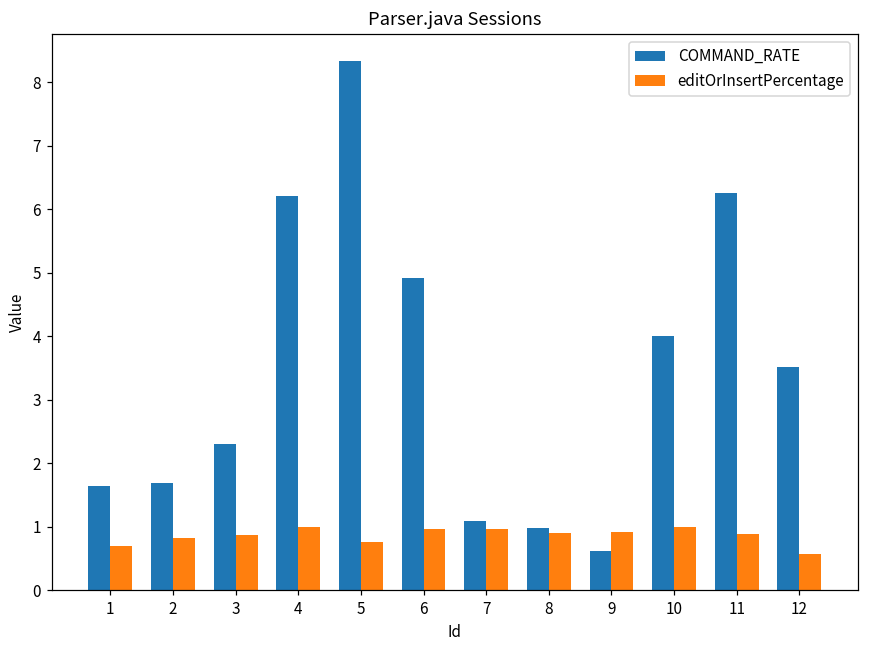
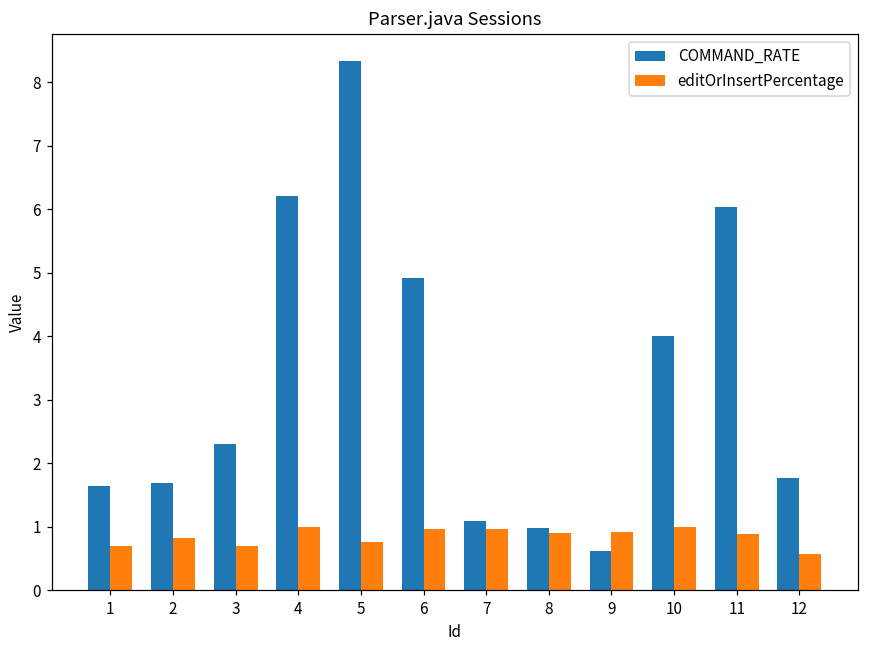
editOrInsertPercentage, 3: 0.9 -> 0.7
COMMAND_RATE, 11: 6.3 -> 6.0
COMMAND_RATE, 12: 3.5 -> 1.8
